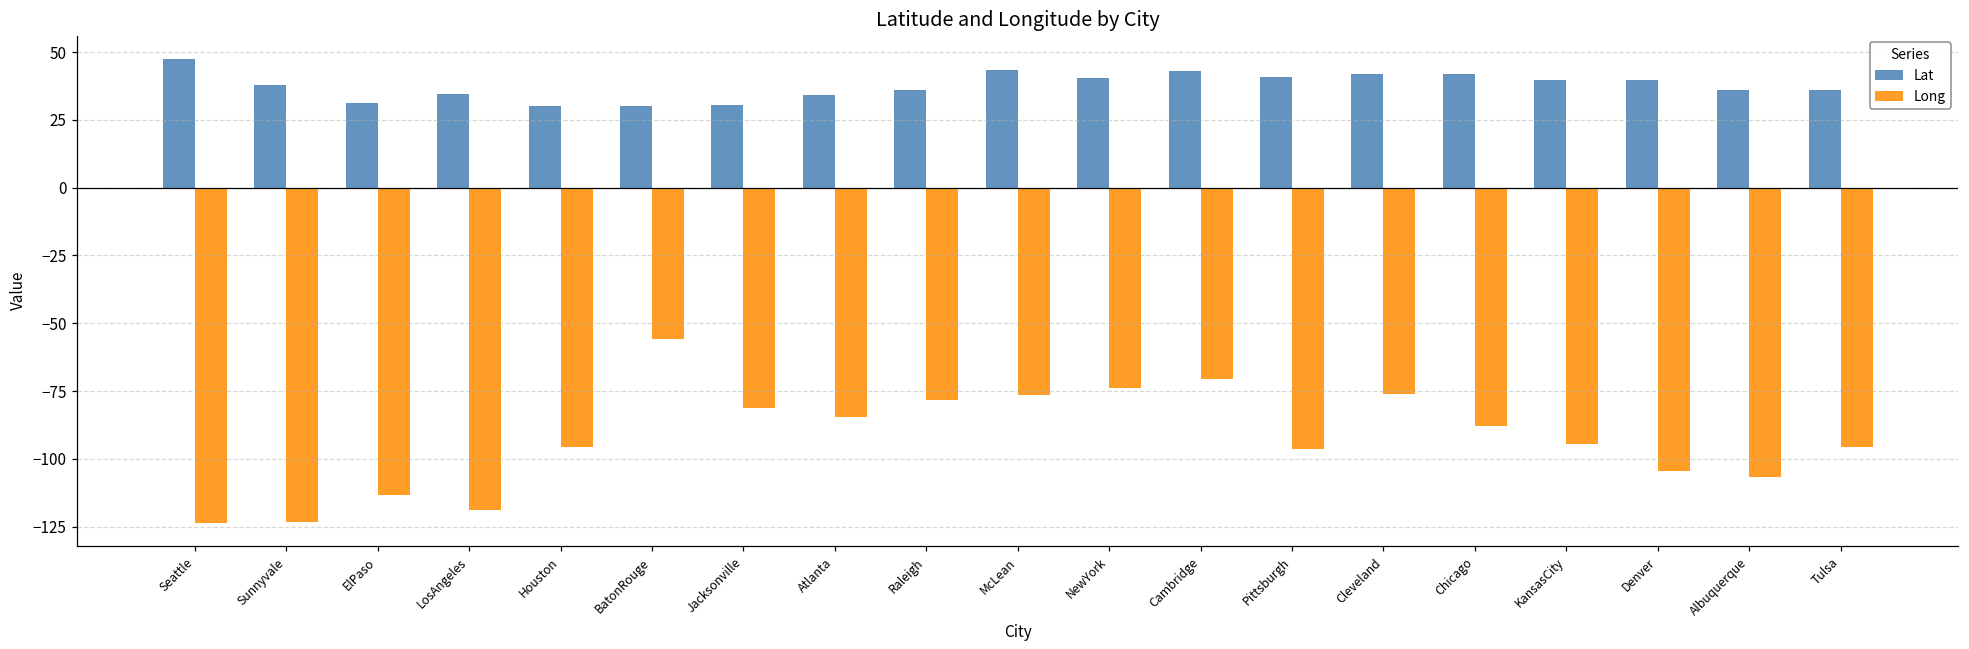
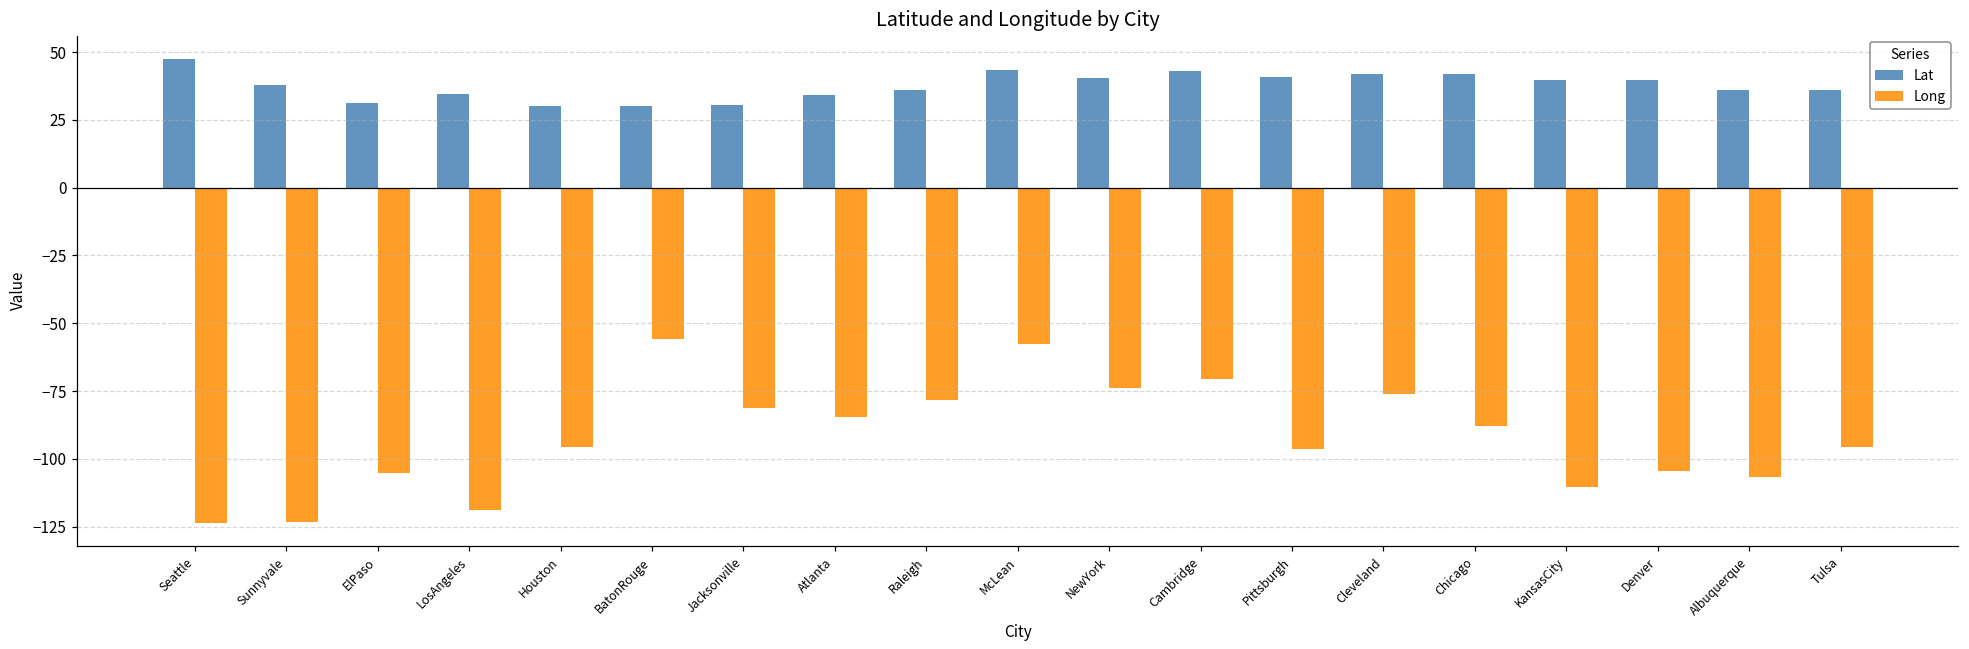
Long, ElPaso: -113 -> -105
Long, McLean: -77 -> -58
Long, KansasCity: -94 -> -110
